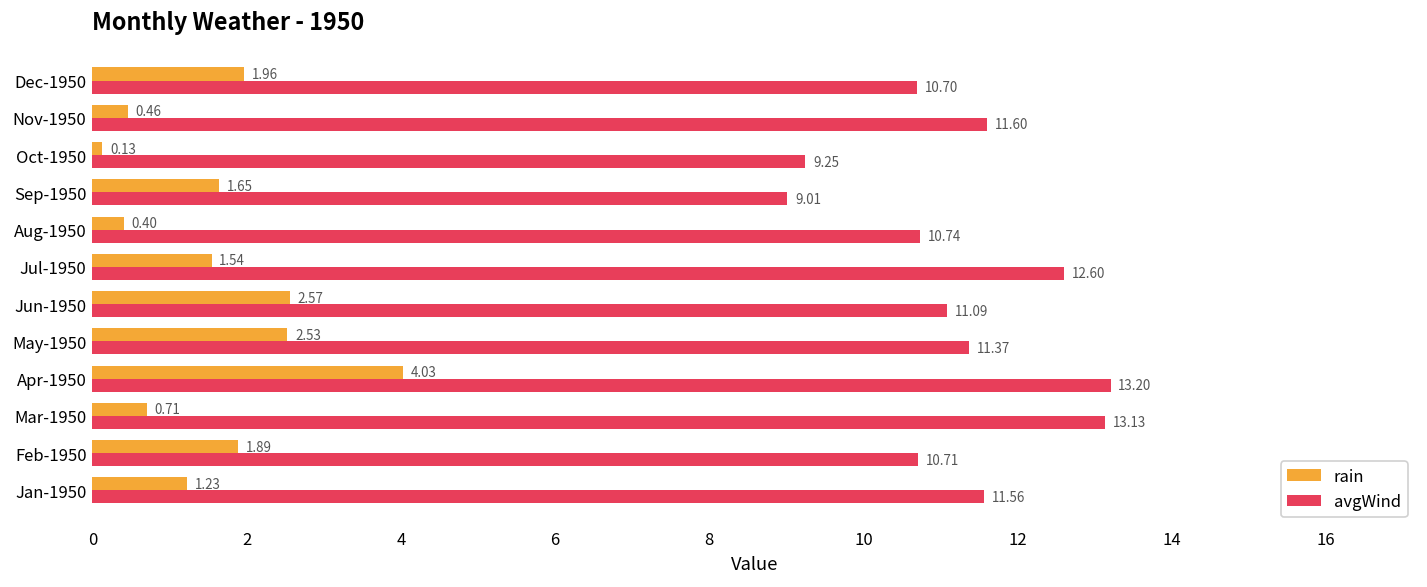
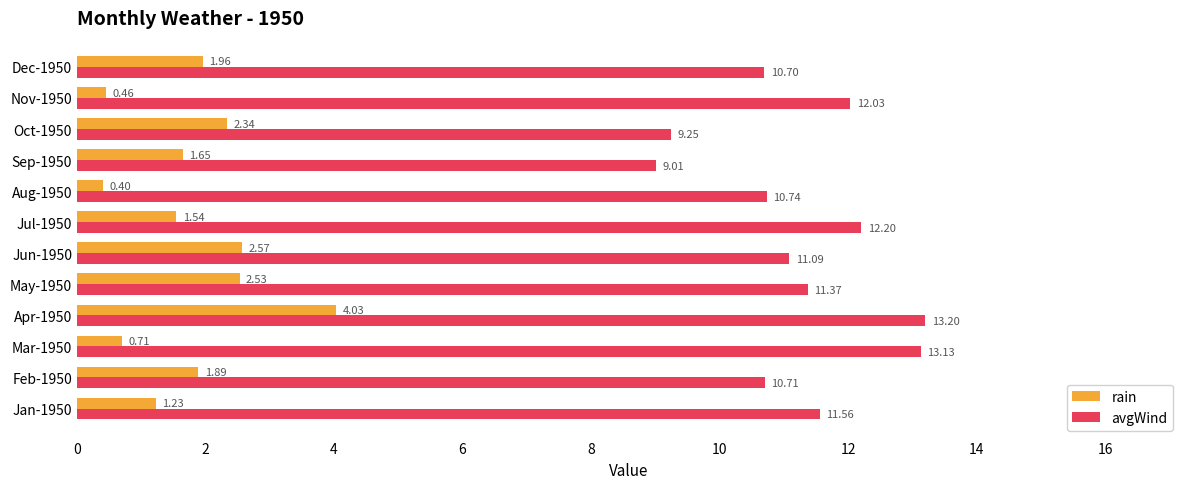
avgWind, Nov-1950: 11.60 -> 12.03
rain, Oct-1950: 0.13 -> 2.34
avgWind, Jul-1950: 12.60 -> 12.20
